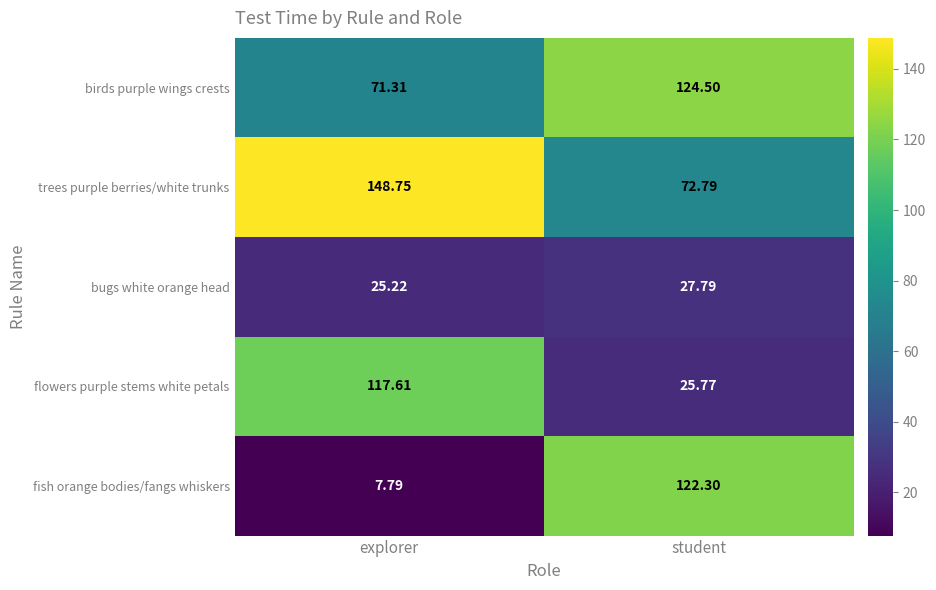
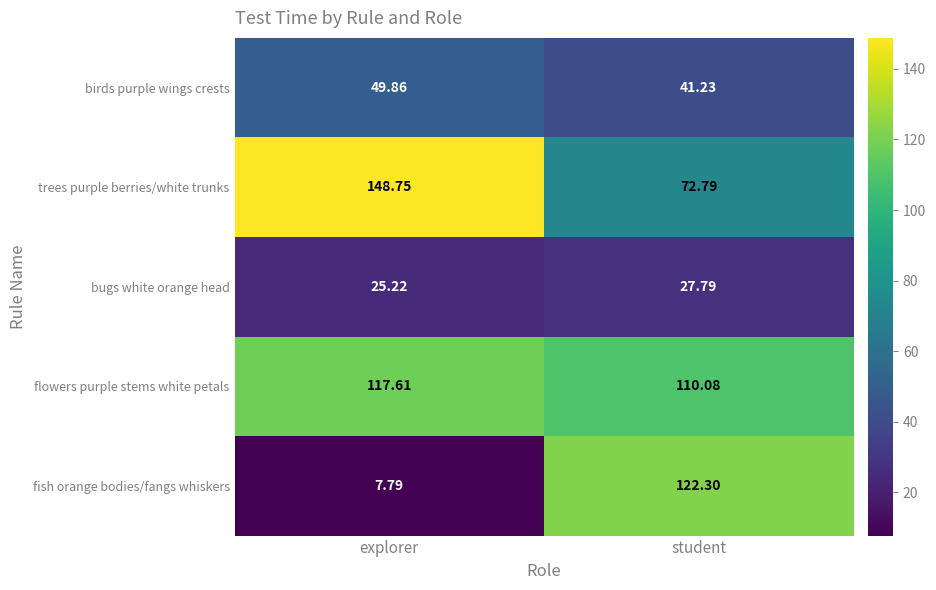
birds purple wings crests, explorer: 71.31 -> 49.86
birds purple wings crests, student: 124.50 -> 41.23
flowers purple stems white petals, student: 25.77 -> 110.08
